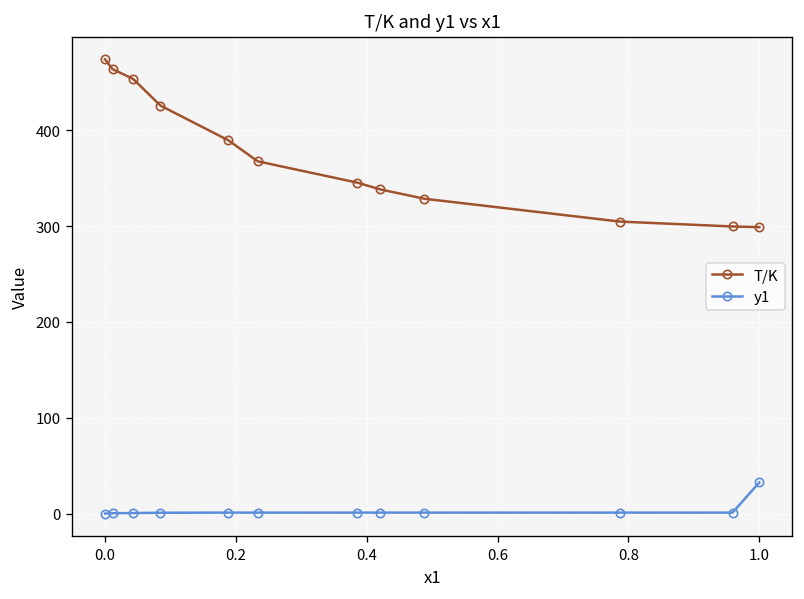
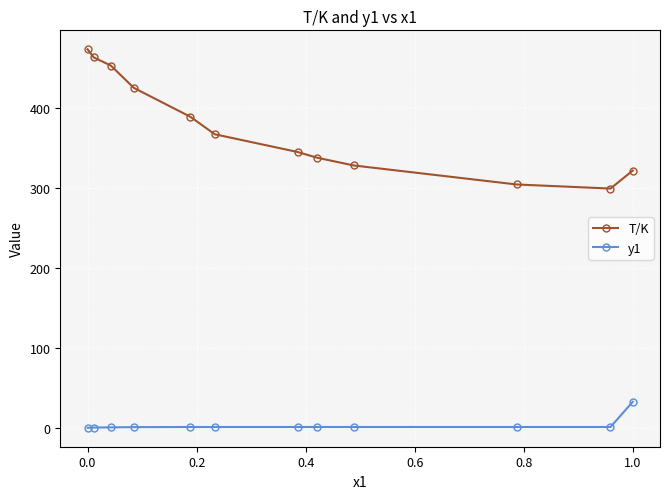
T/K, 1.0: 300 -> 320
